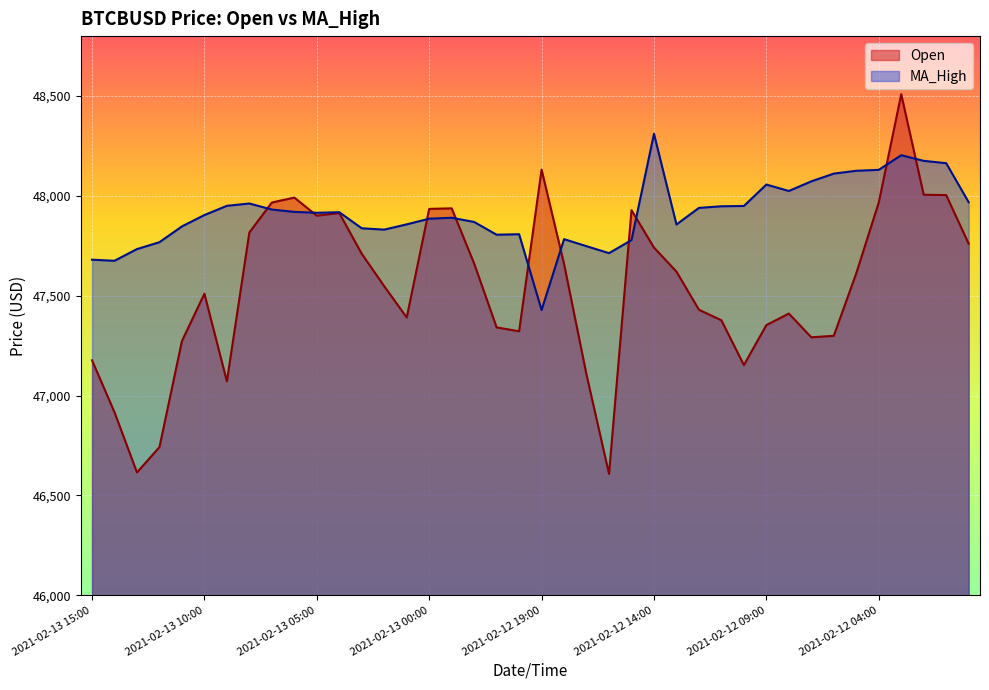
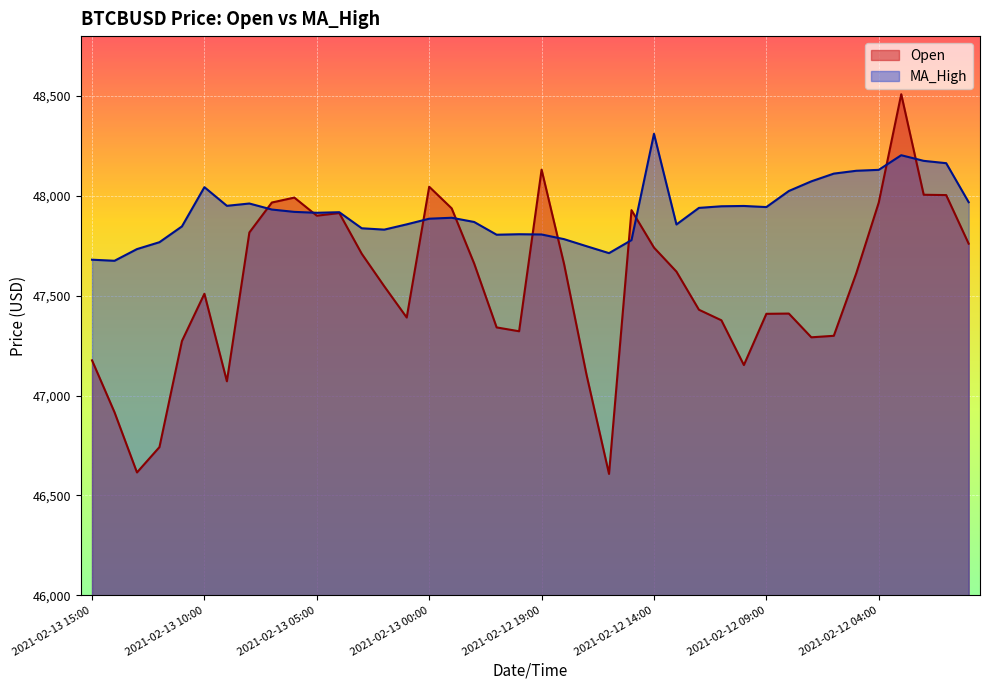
MA_High, 2021-02-13 10:00: 47,900 -> 48,040
Open, 2021-02-13 00:00: 47,930 -> 48,050
MA_High, 2021-02-12 19:00: 47,430 -> 47,810
Open, 2021-02-12 09:00: 47,350 -> 47,410
MA_High, 2021-02-12 09:00: 48,060 -> 47,940
